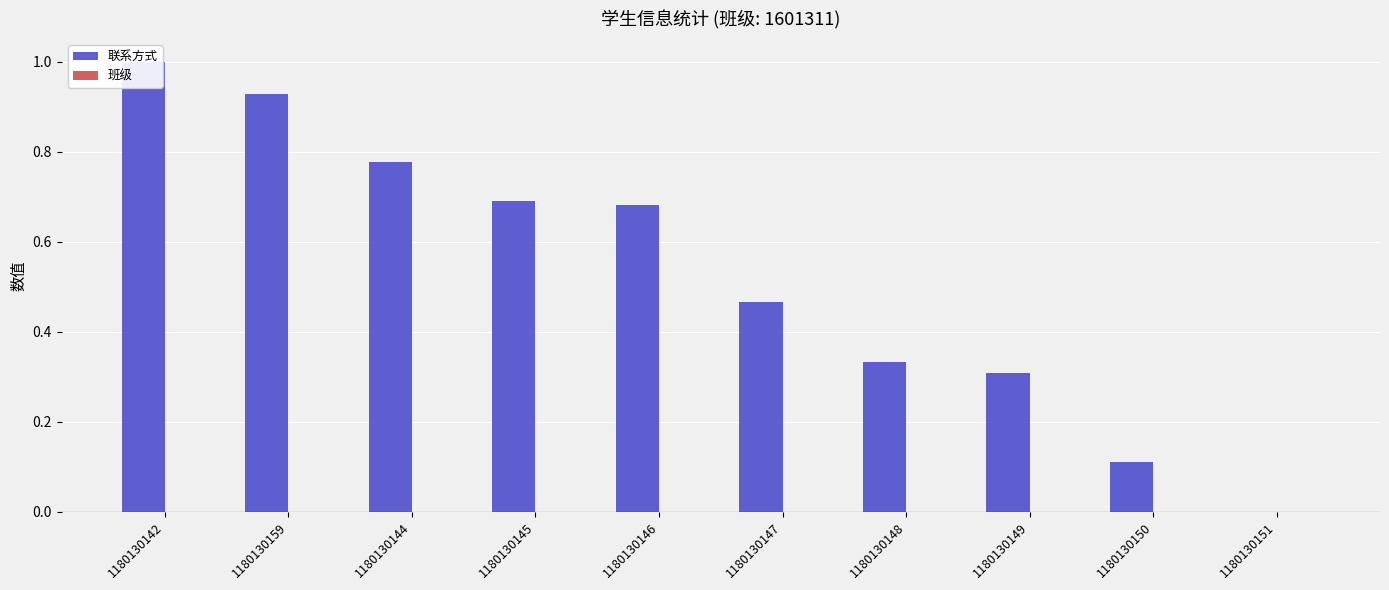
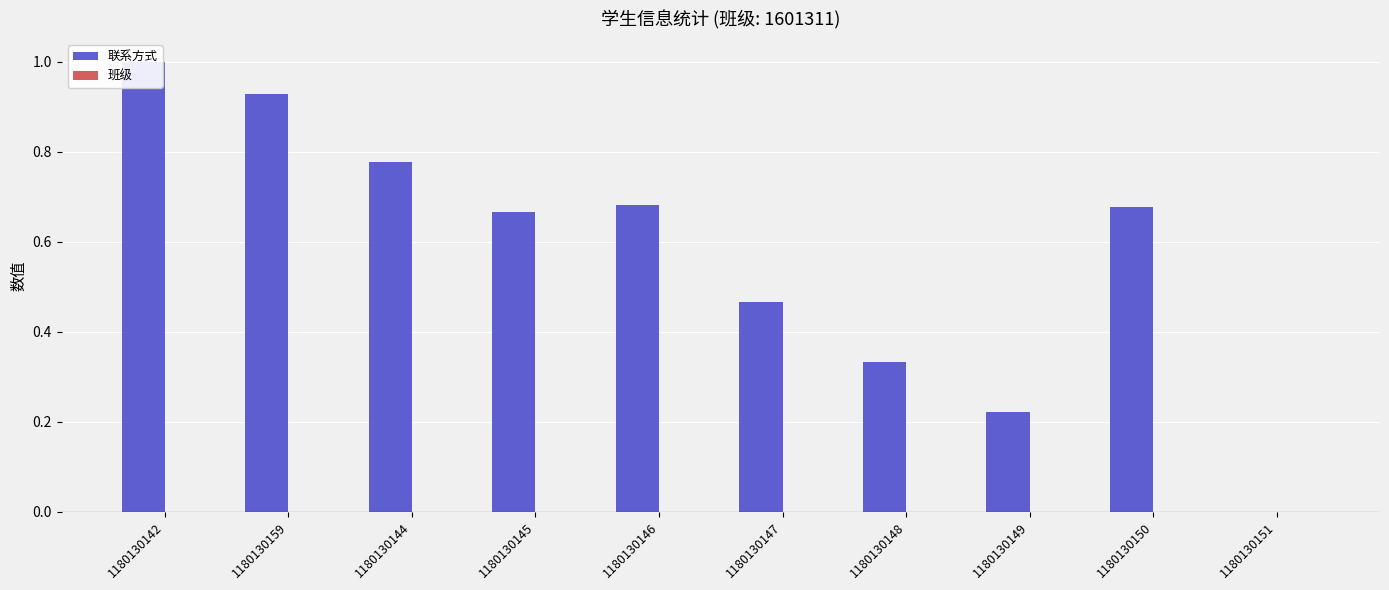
联系方式, 1180130145: 0.69 -> 0.67
联系方式, 1180130149: 0.31 -> 0.22
联系方式, 1180130150: 0.11 -> 0.68
